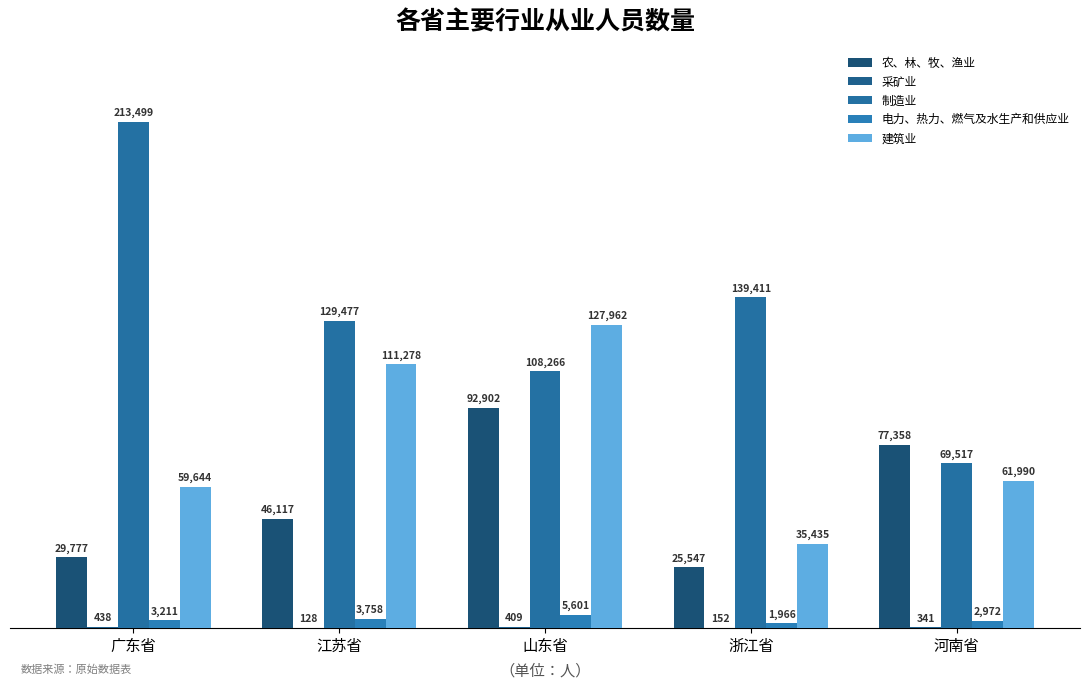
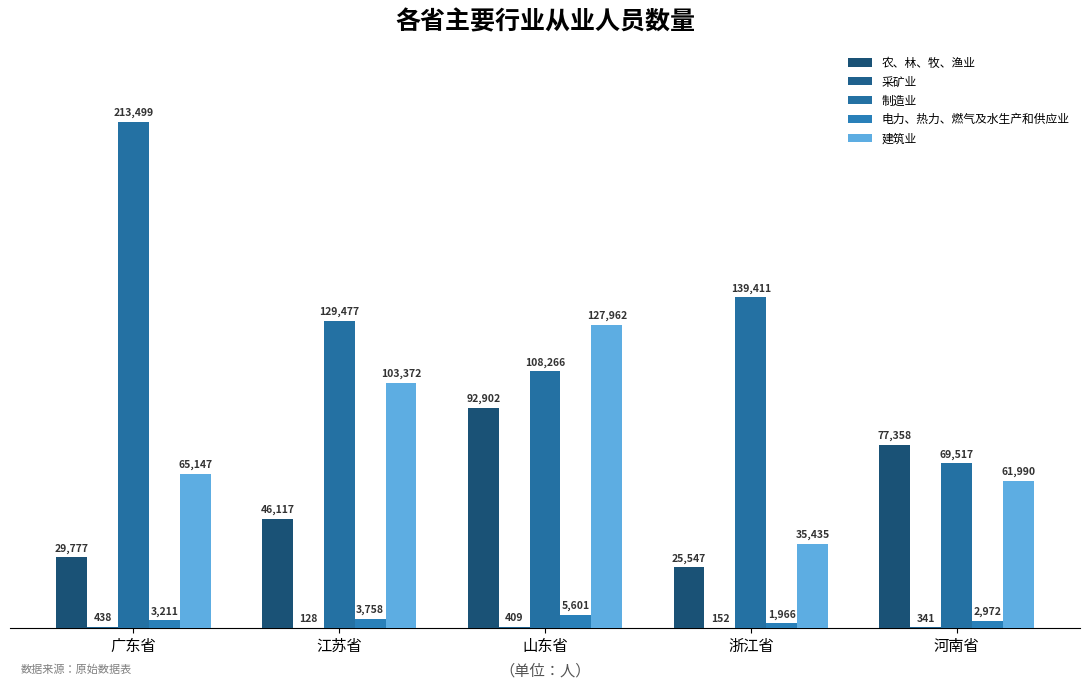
建筑业, 广东省: 59,644 -> 65,147
建筑业, 江苏省: 111,278 -> 103,372
